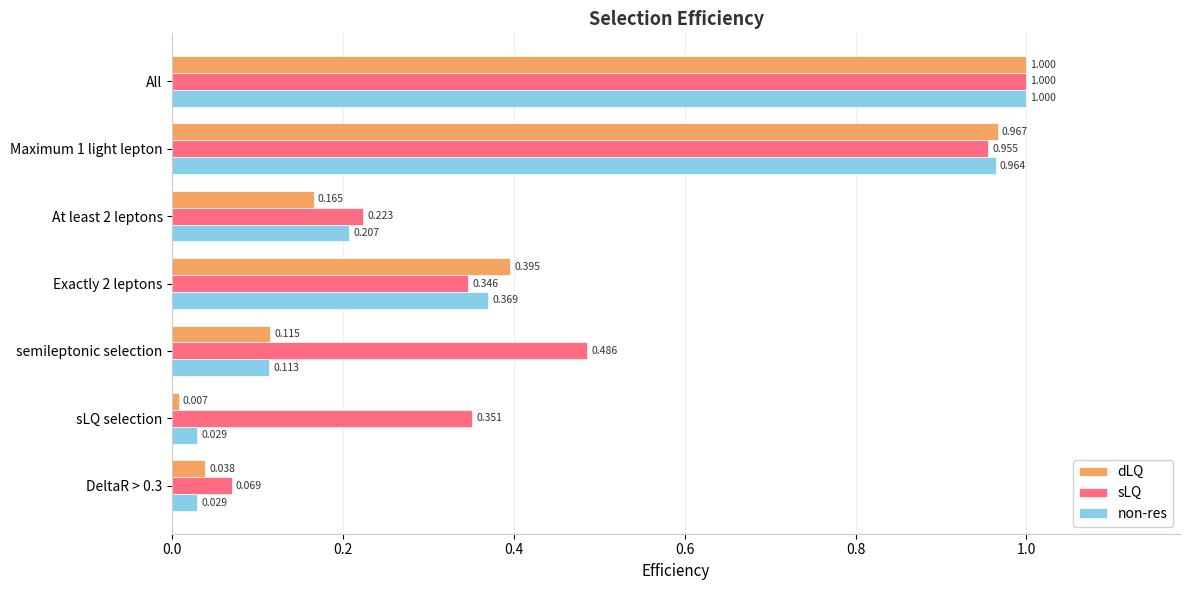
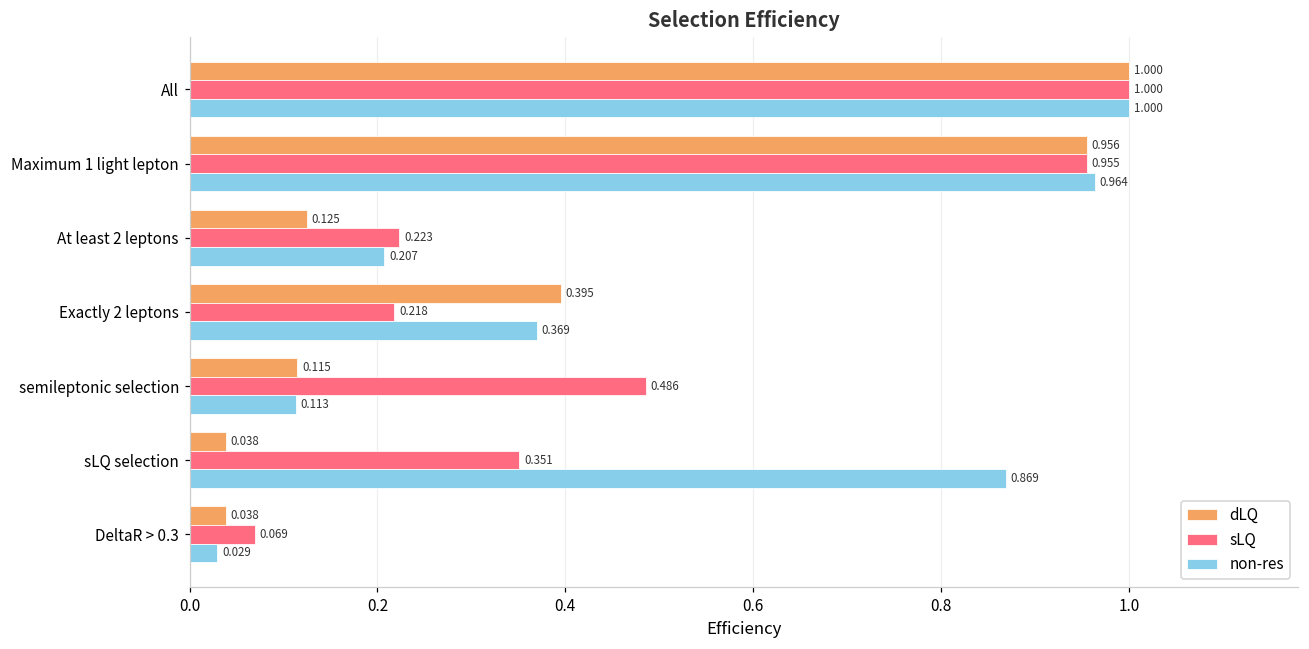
dLQ, Maximum 1 light lepton: 0.967 -> 0.956
dLQ, At least 2 leptons: 0.165 -> 0.125
sLQ, Exactly 2 leptons: 0.346 -> 0.218
dLQ, sLQ selection: 0.007 -> 0.038
non-res, sLQ selection: 0.029 -> 0.869
